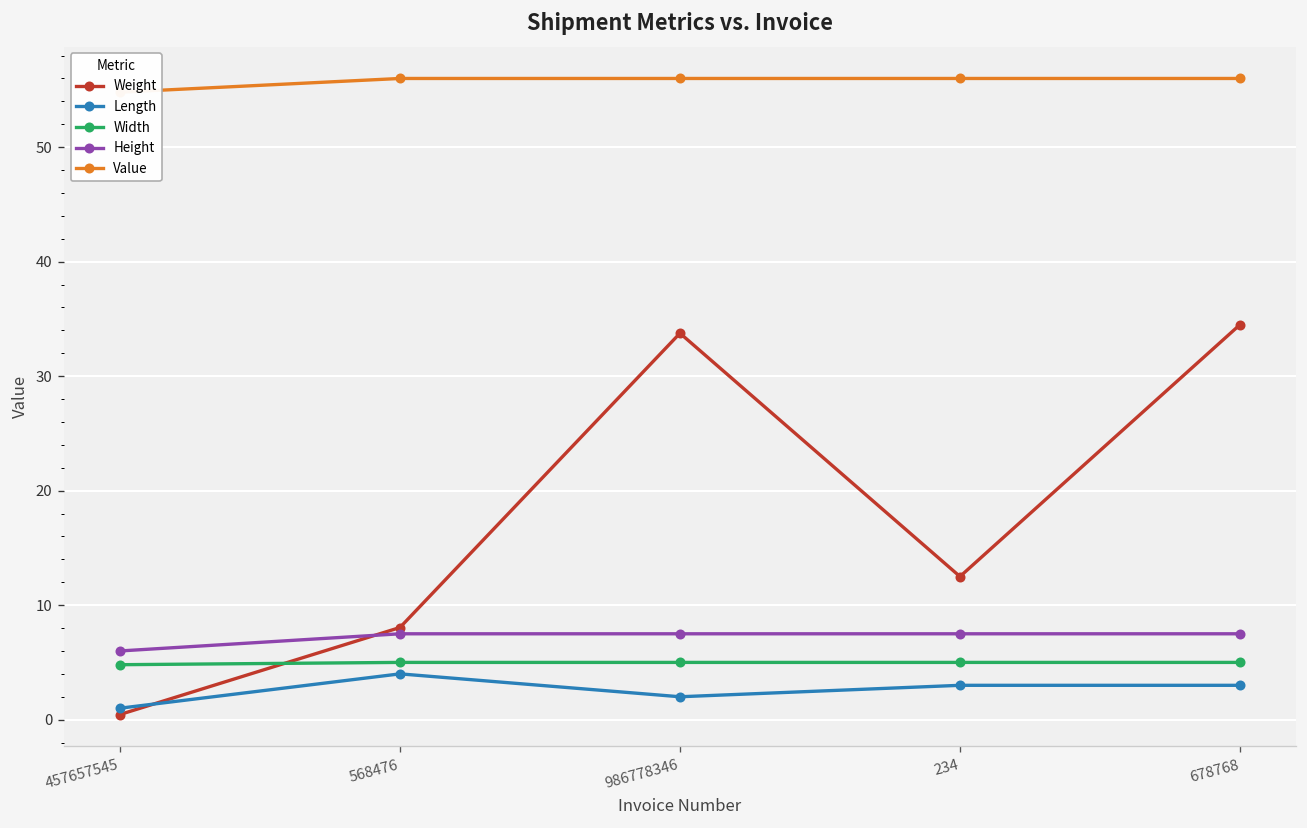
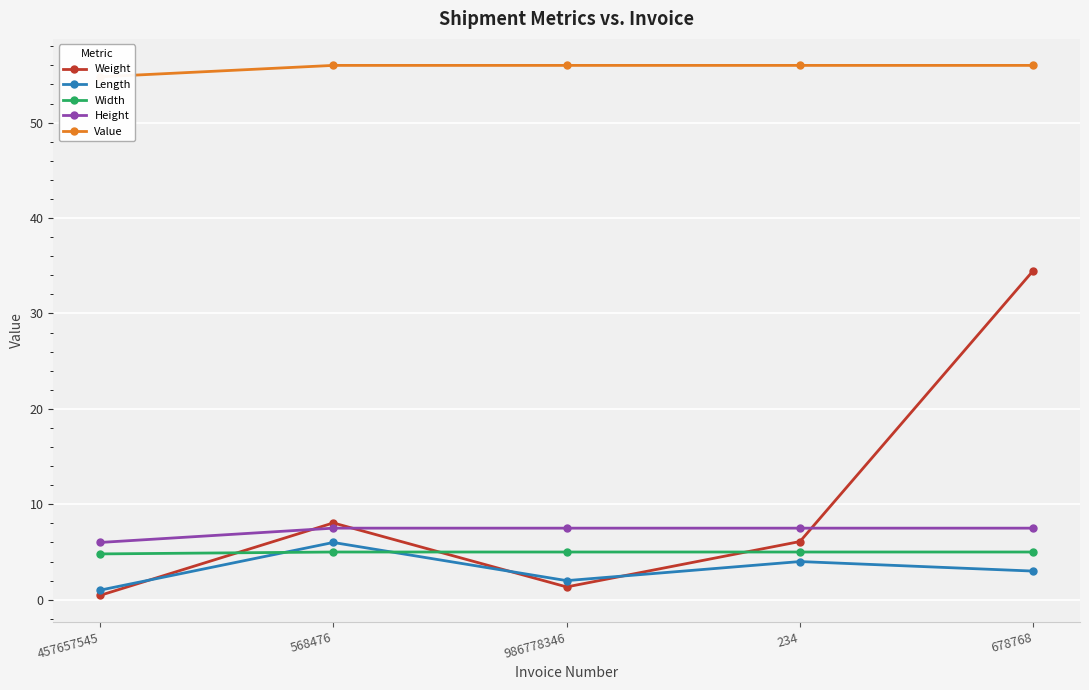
Length, 568476: 4 -> 6
Weight, 986778346: 34 -> 1
Weight, 234: 13 -> 6
Length, 234: 3 -> 4
